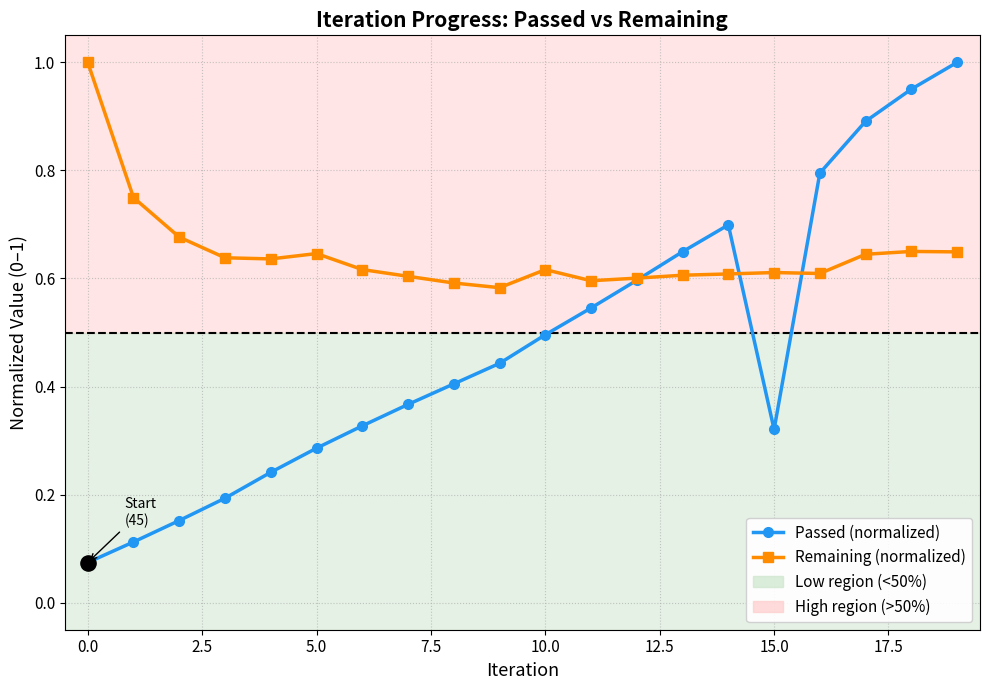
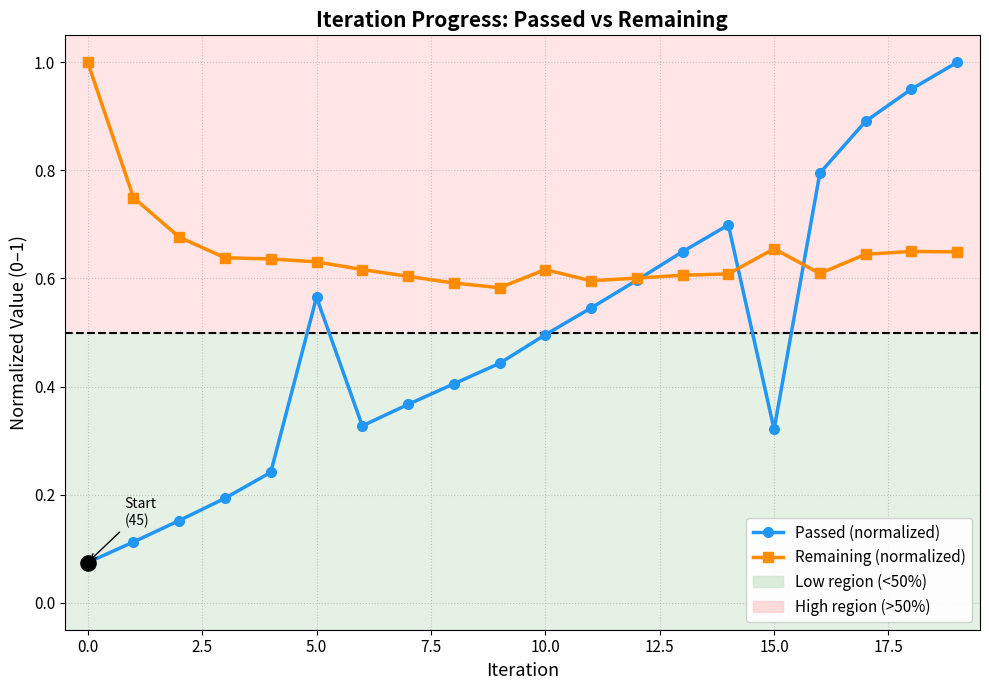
Passed (normalized), 5.0: 0.29 -> 0.57
Remaining (normalized), 5.0: 0.65 -> 0.63
Remaining (normalized), 15.0: 0.61 -> 0.66
